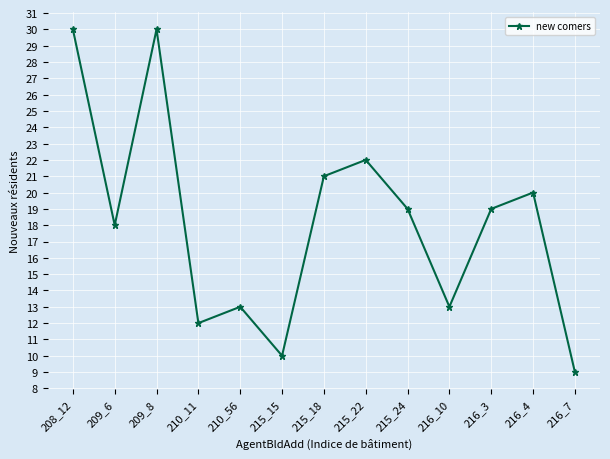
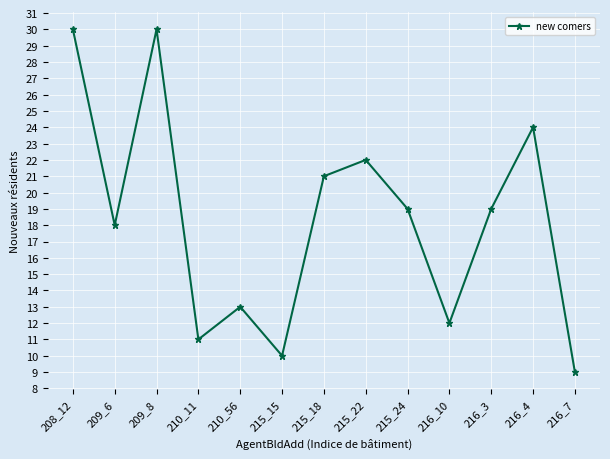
210_11: 12 -> 11
216_10: 13 -> 12
216_4: 20 -> 24
